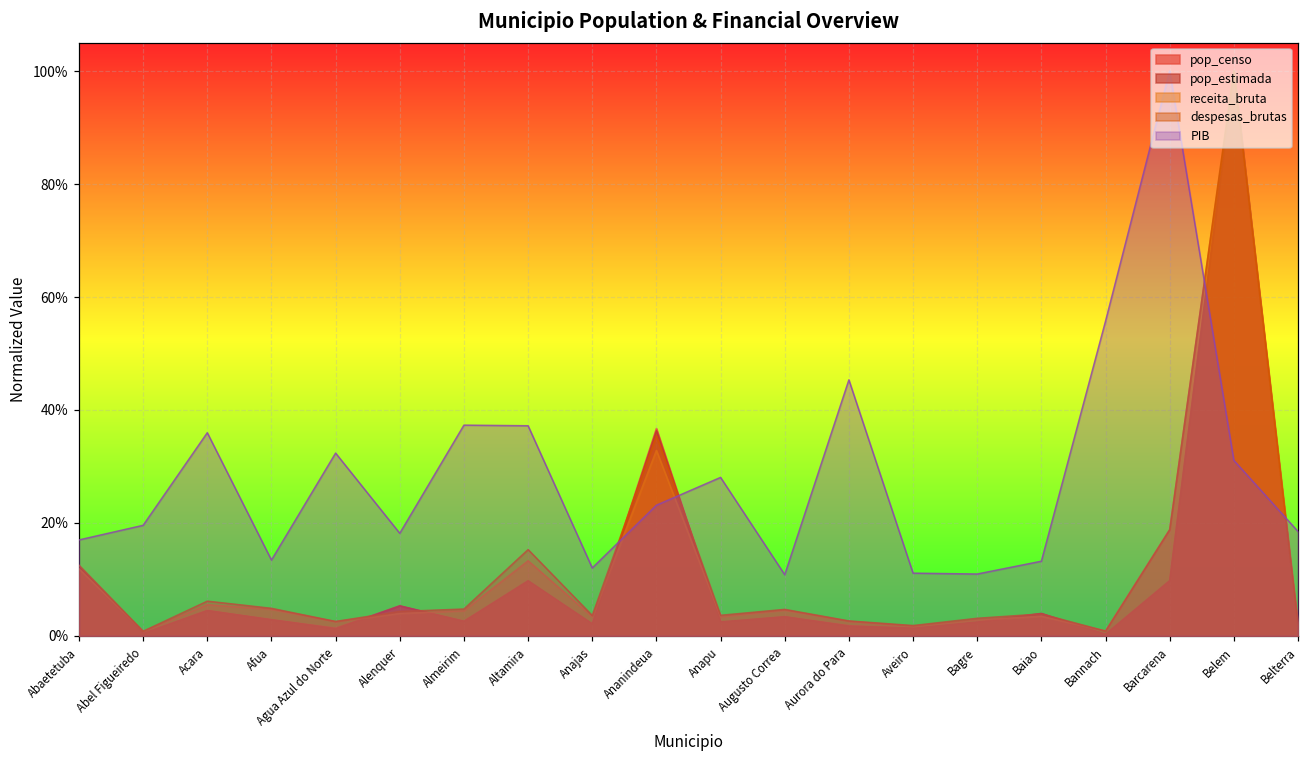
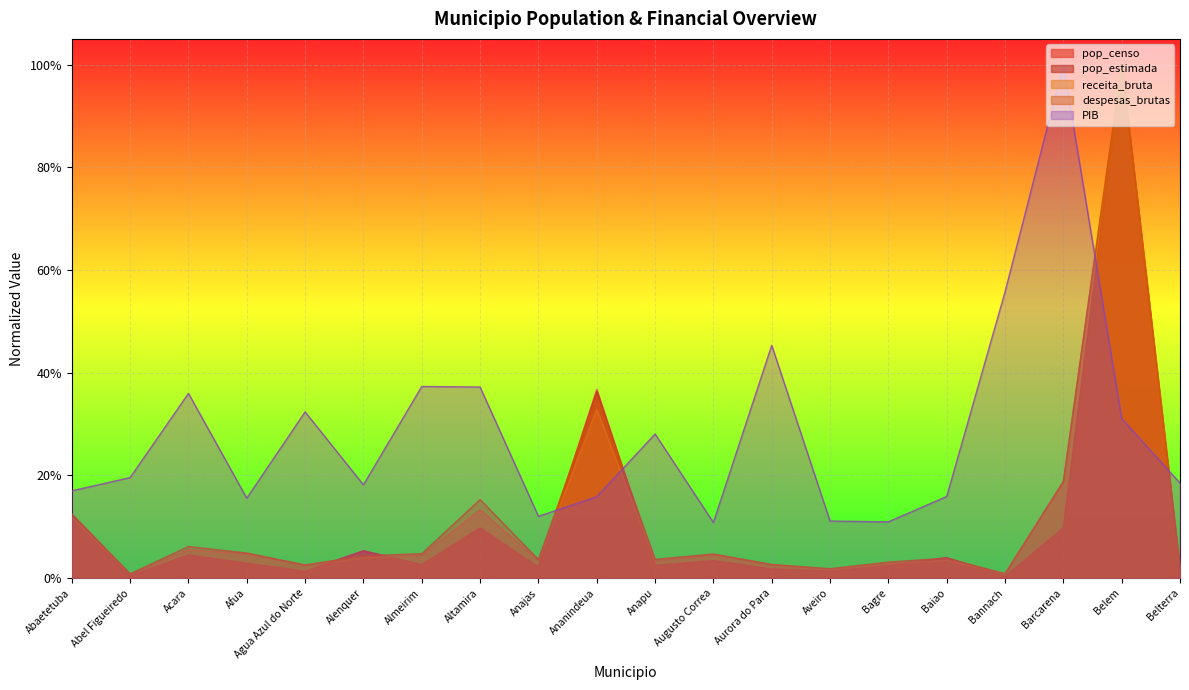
PIB, Afua: 13% -> 16%
PIB, Ananindeua: 23% -> 16%
PIB, Baiao: 13% -> 16%
